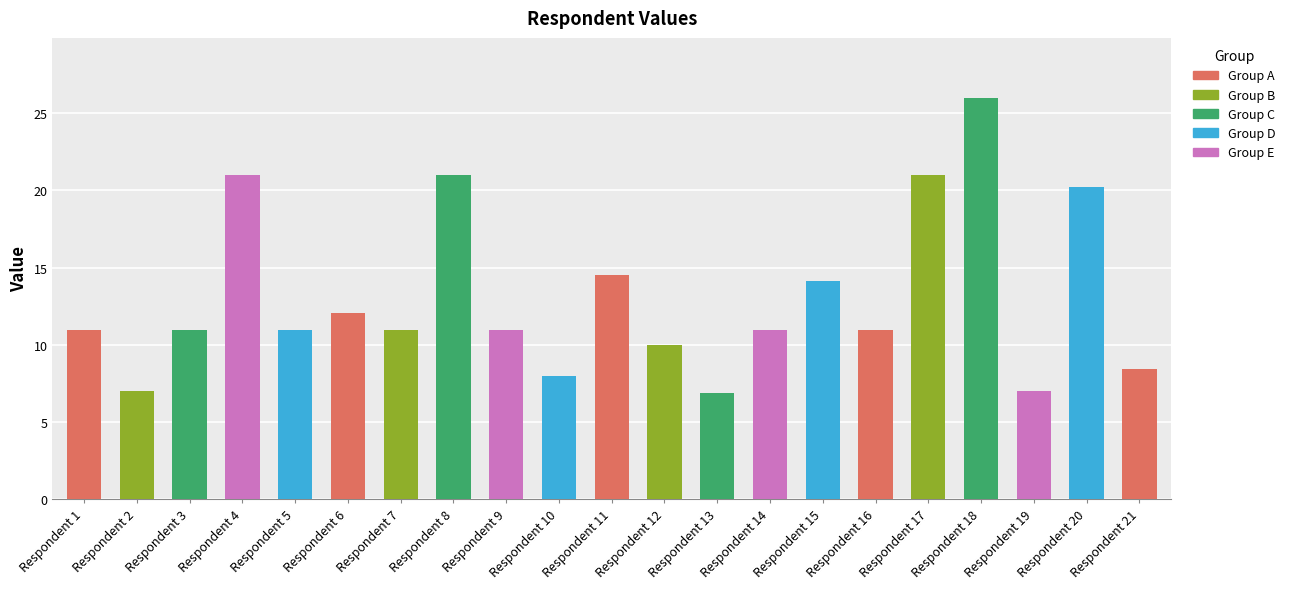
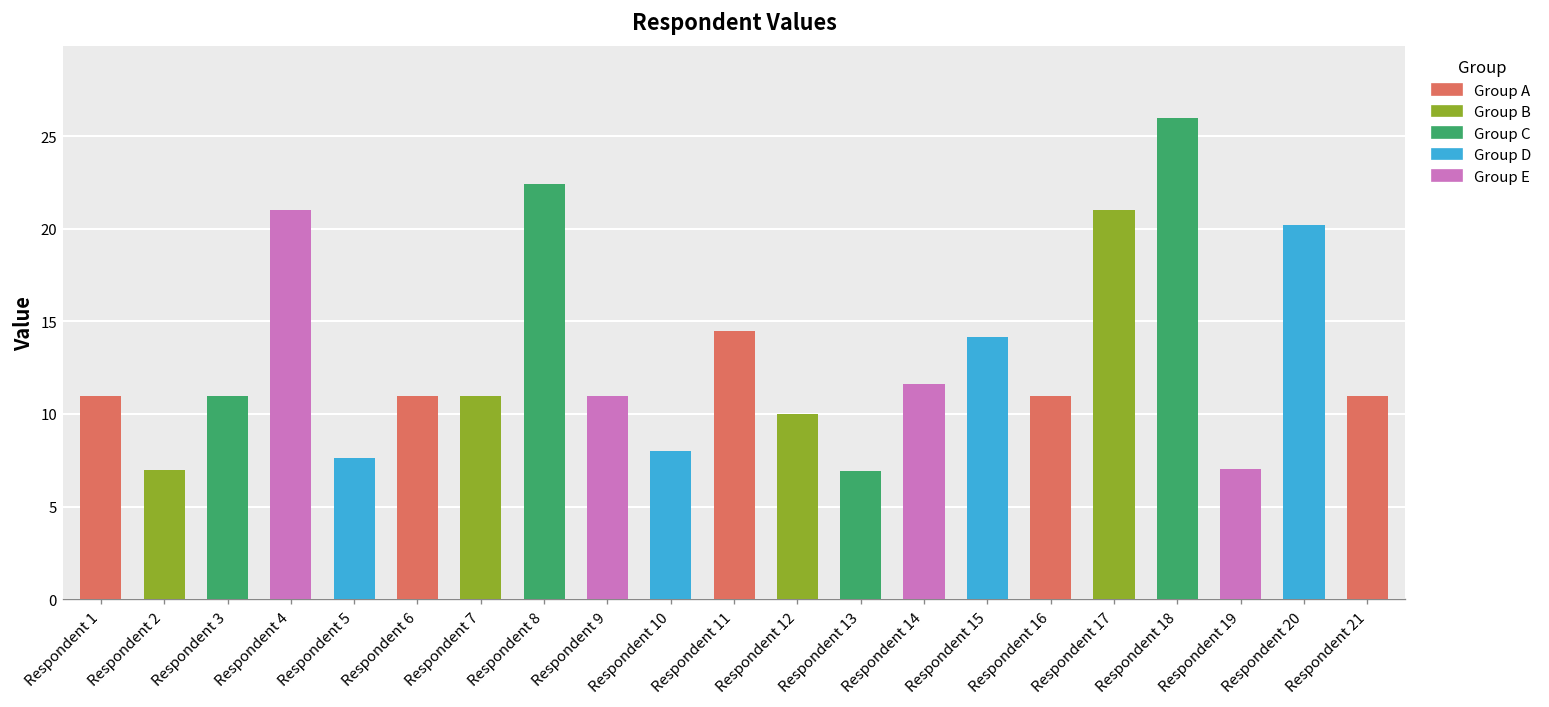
Respondent 5: 11.0 -> 7.6
Respondent 6: 12.1 -> 11.0
Respondent 8: 21.0 -> 22.4
Respondent 14: 11.0 -> 11.6
Respondent 21: 8.5 -> 11.0
